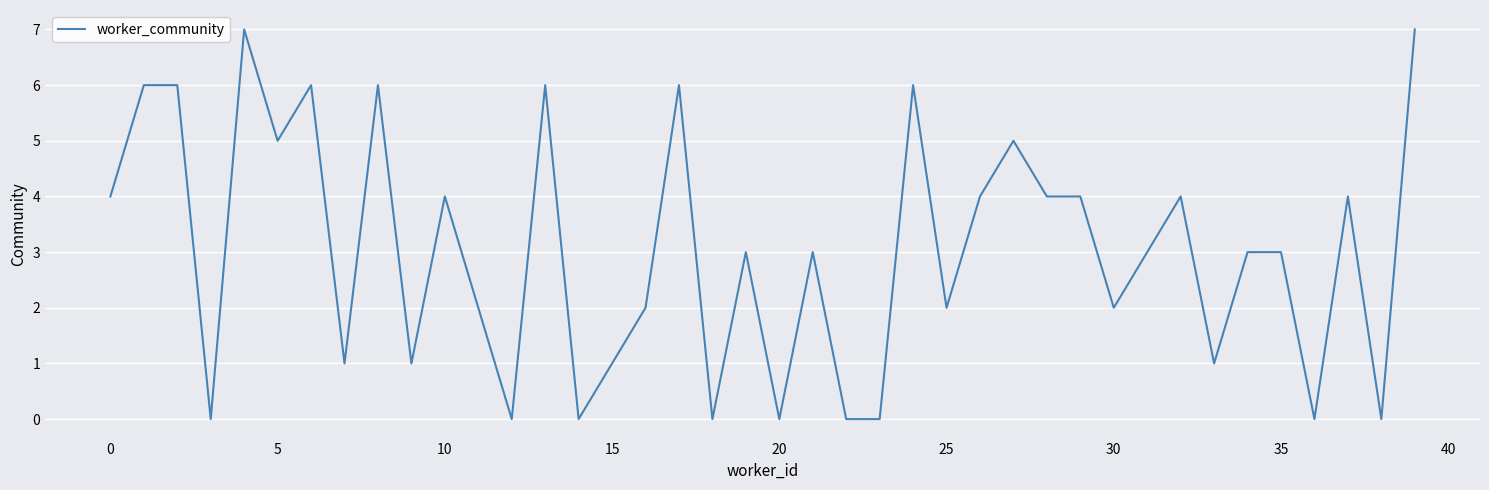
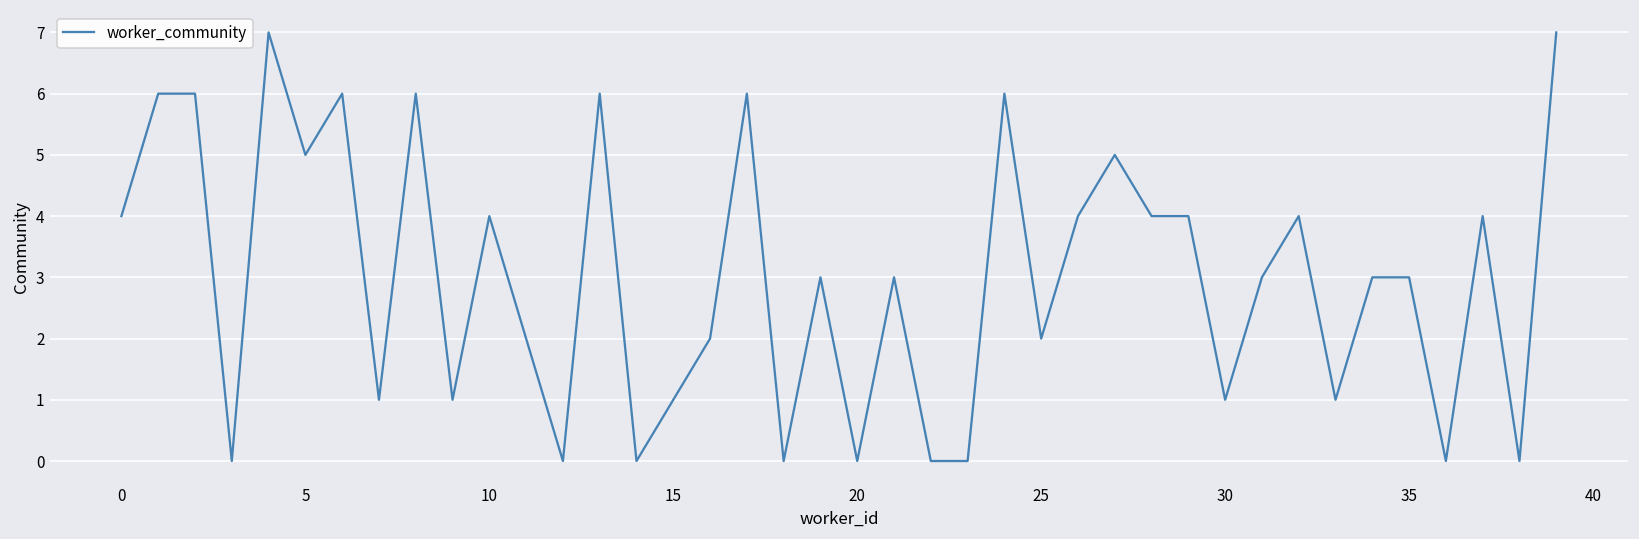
30: 2 -> 1
